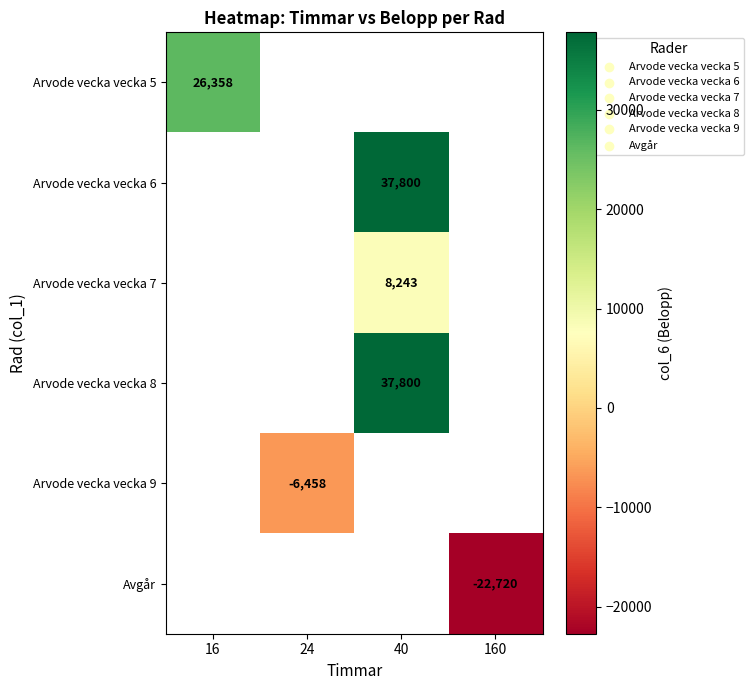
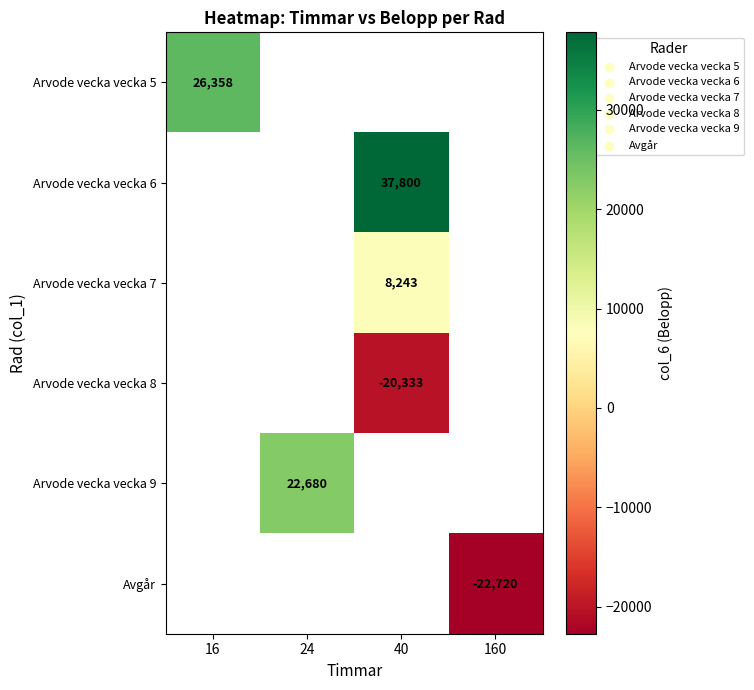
Arvode vecka vecka 8, 40: 37,800 -> -20,333
Arvode vecka vecka 9, 24: -6,458 -> 22,680
